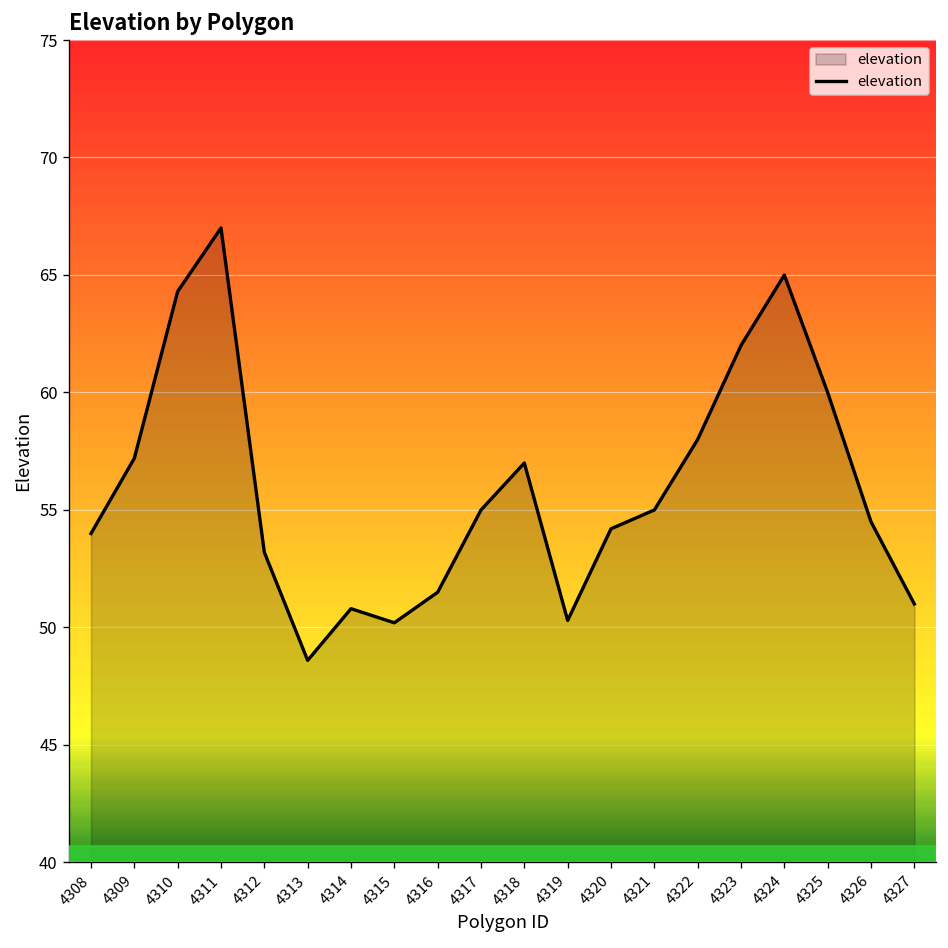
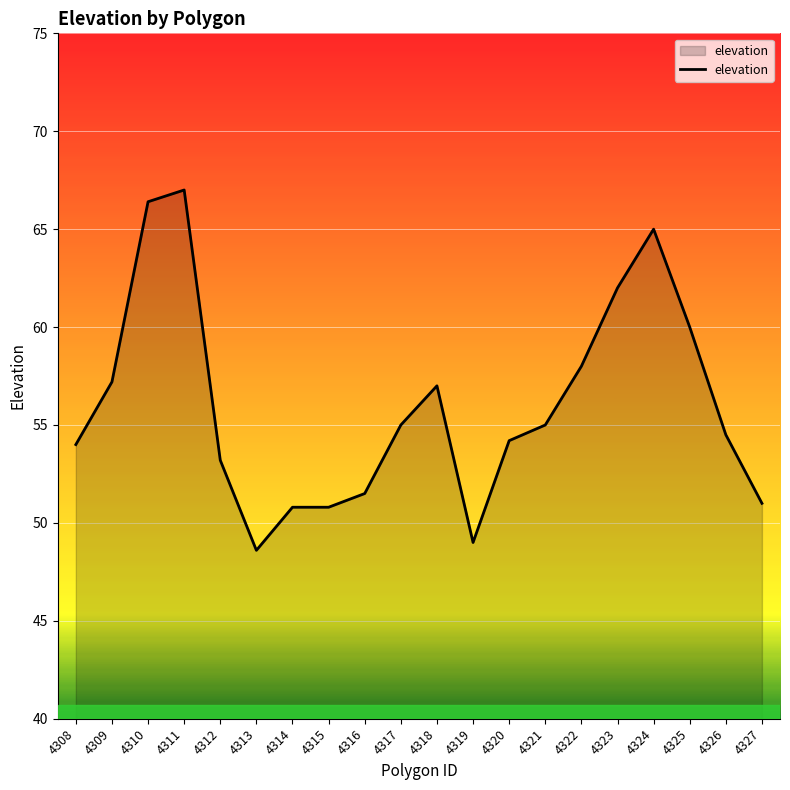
4310: 64.3 -> 66.4
4315: 50.2 -> 50.8
4319: 50.3 -> 49.0
